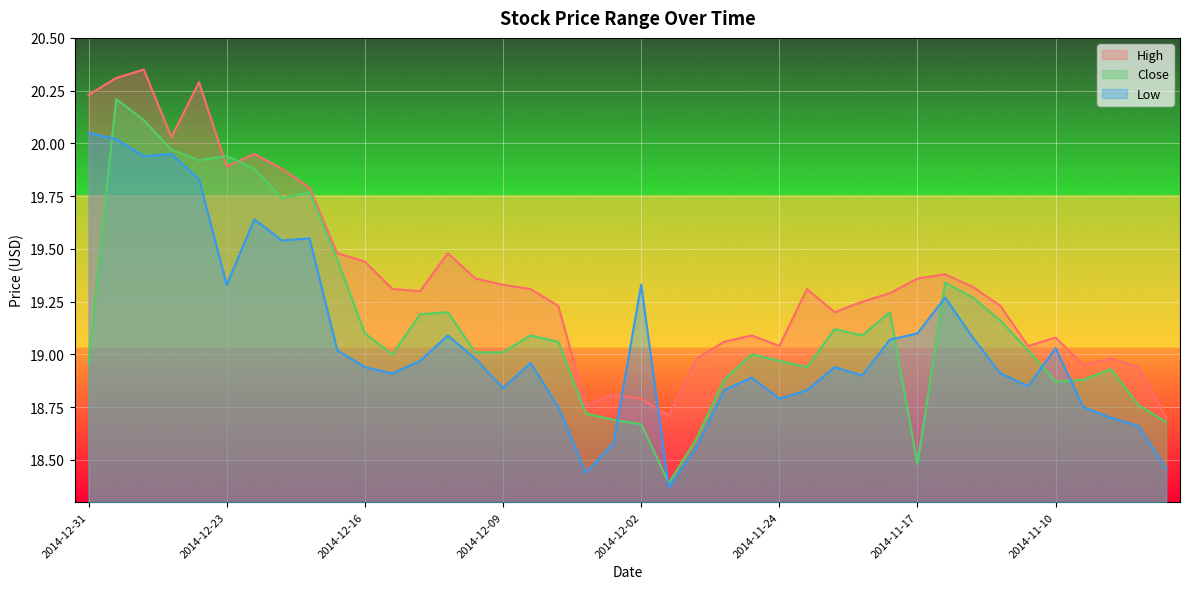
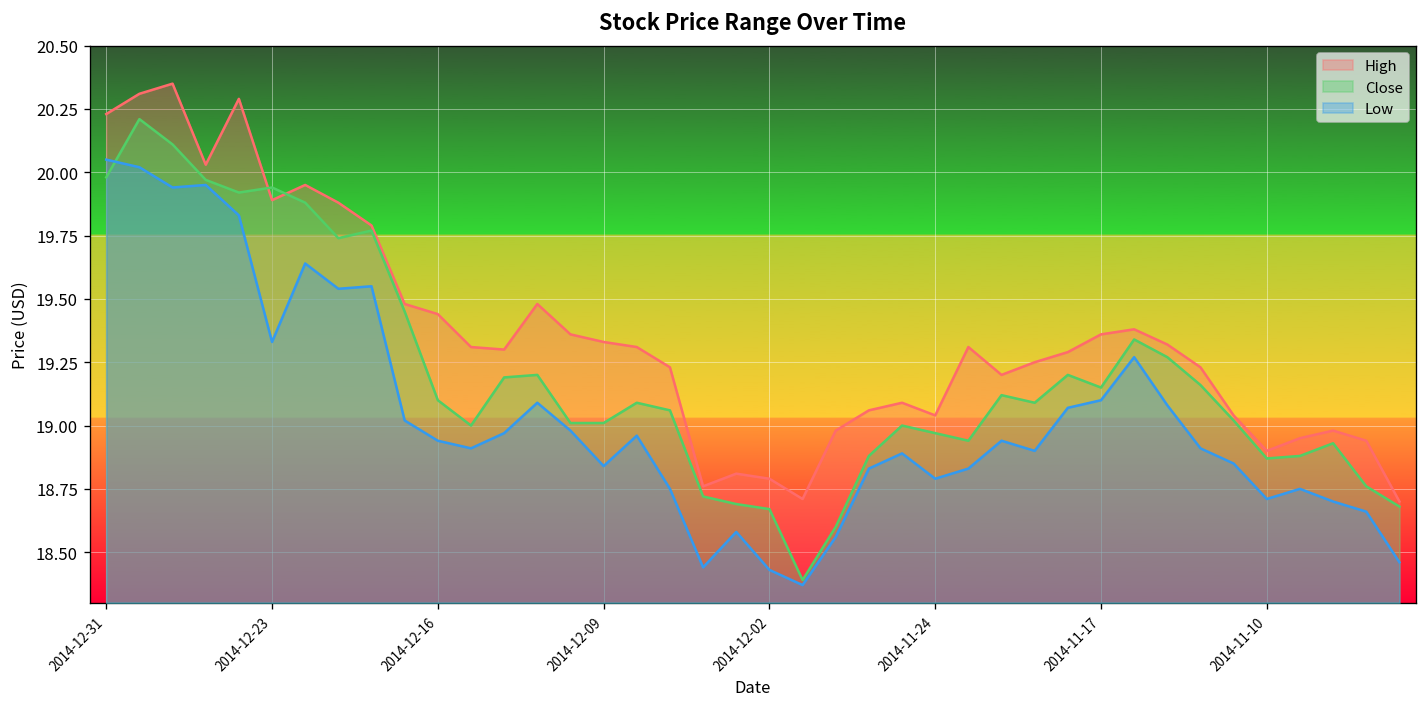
Close, 2014-12-31: 18.96 -> 19.98
Low, 2014-12-02: 19.33 -> 18.43
Close, 2014-11-17: 18.48 -> 19.15
High, 2014-11-10: 19.08 -> 18.90
Low, 2014-11-10: 19.03 -> 18.71
